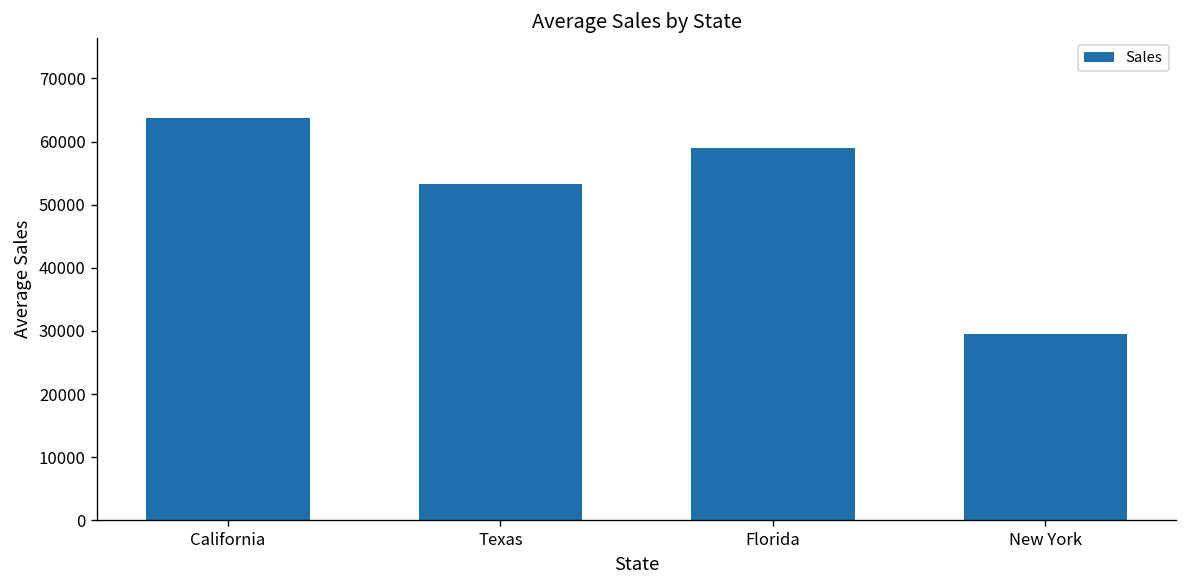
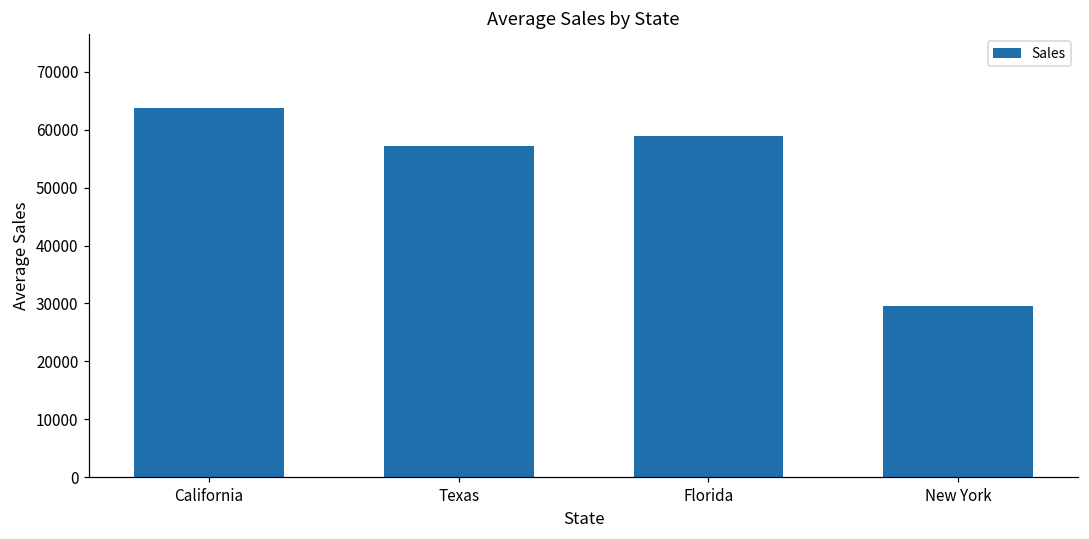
Texas: 53000 -> 57000
